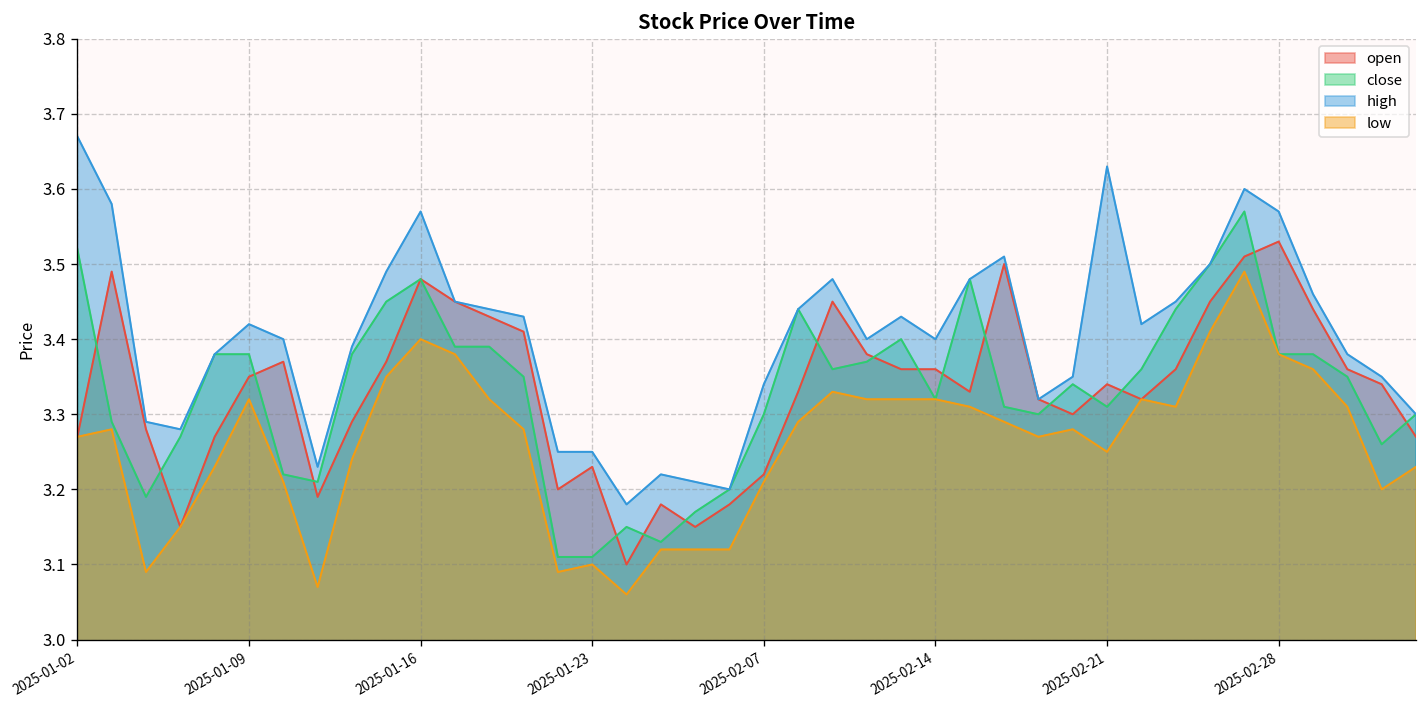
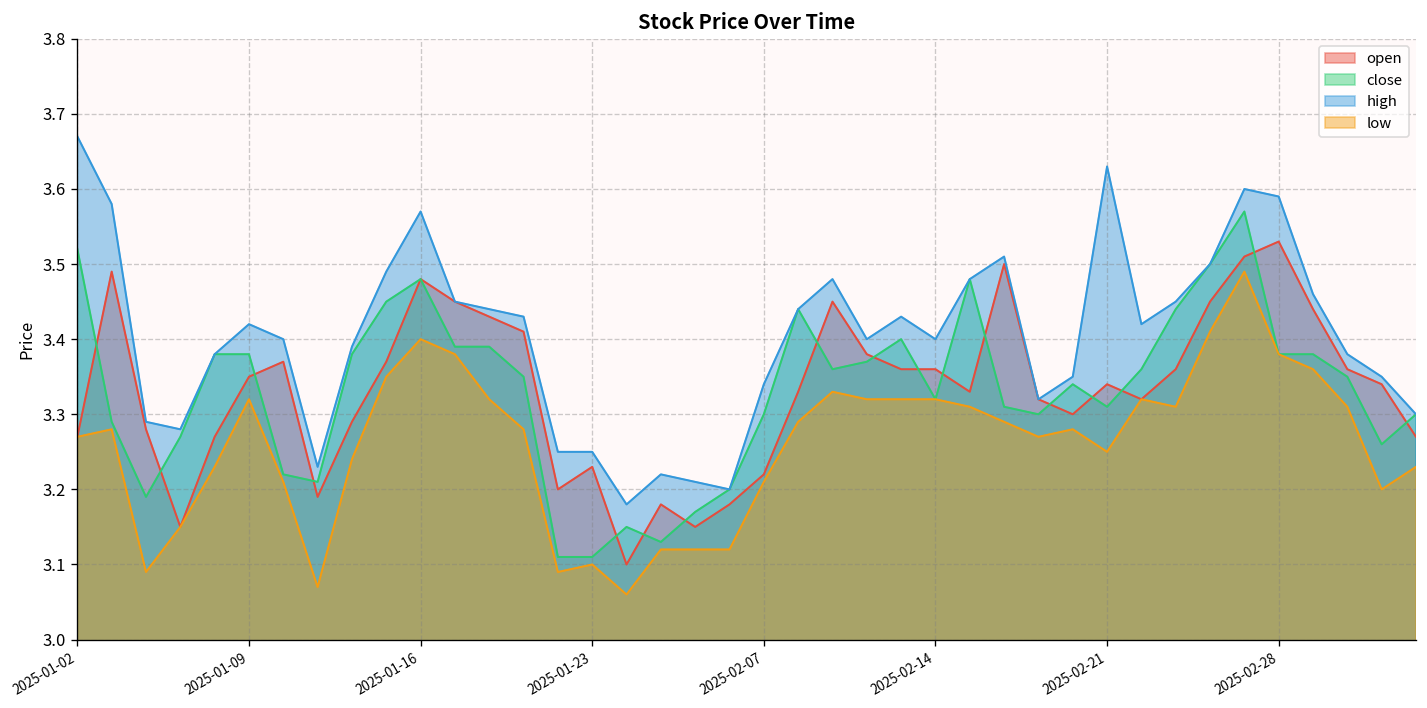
high, 2025-02-28: 3.57 -> 3.59
